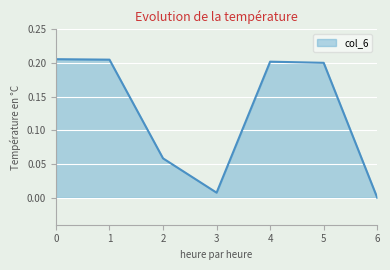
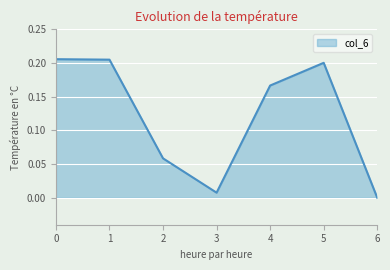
4: 0.20 -> 0.17
